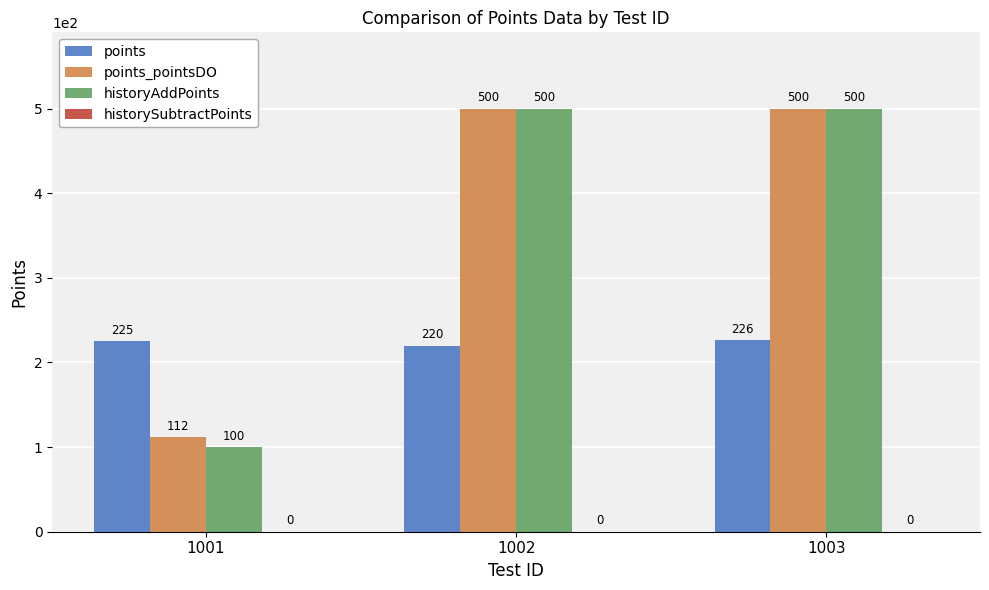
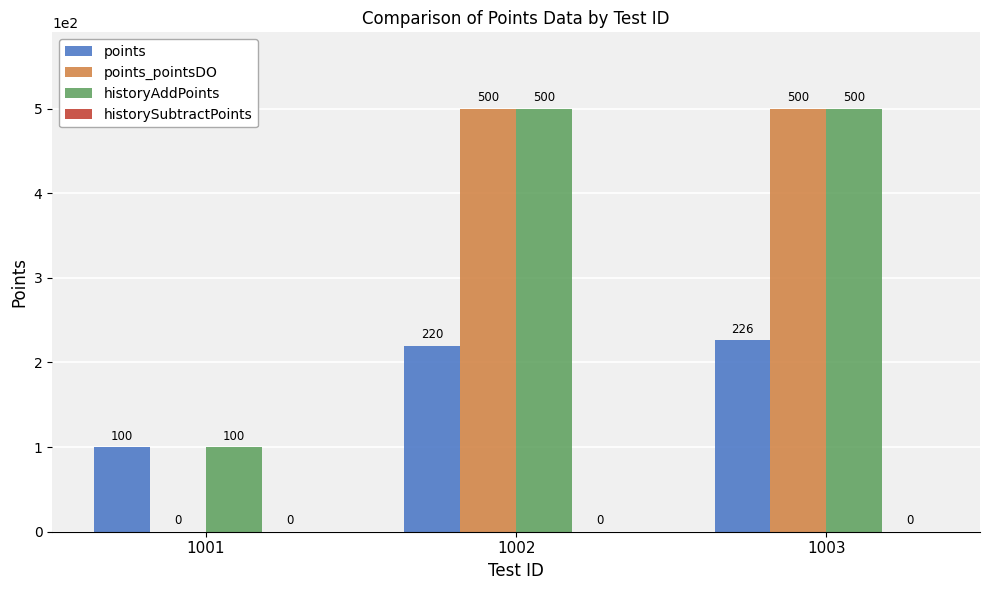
points, 1001: 225 -> 100
points_pointsDO, 1001: 112 -> 0
